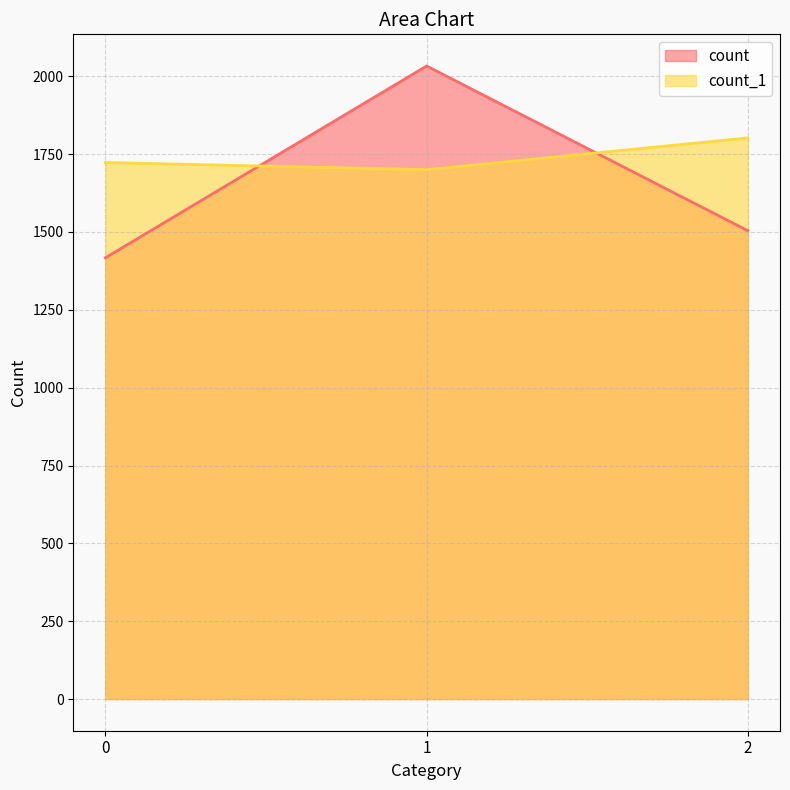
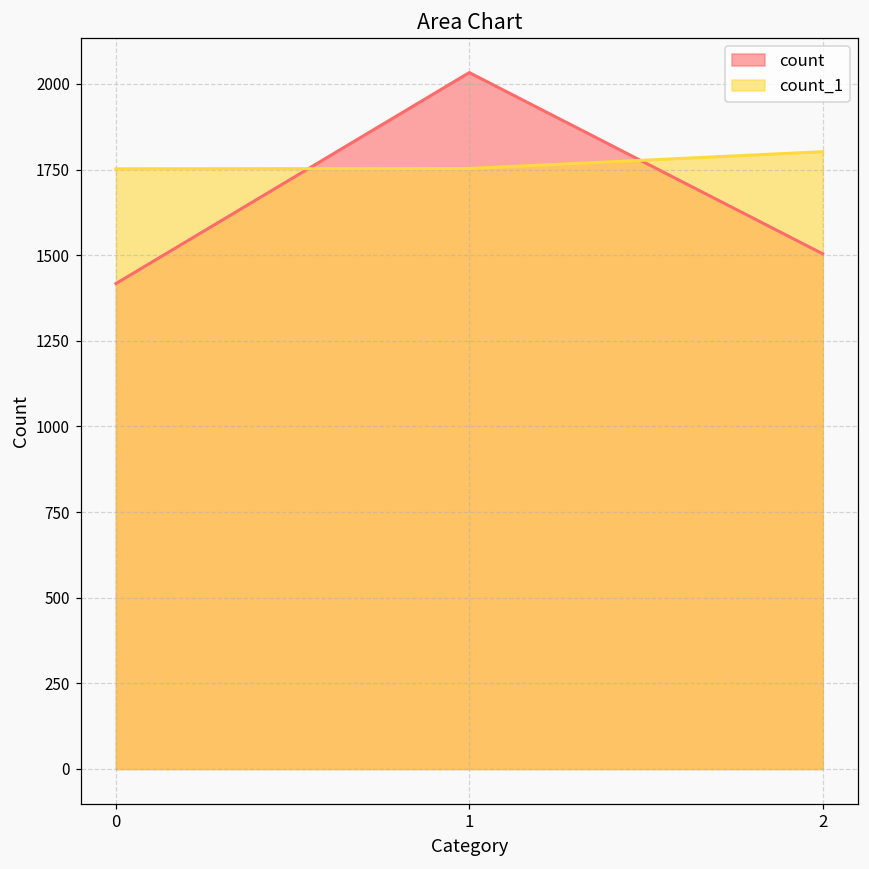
count_1, 0: 1720 -> 1750
count_1, 1: 1700 -> 1750
